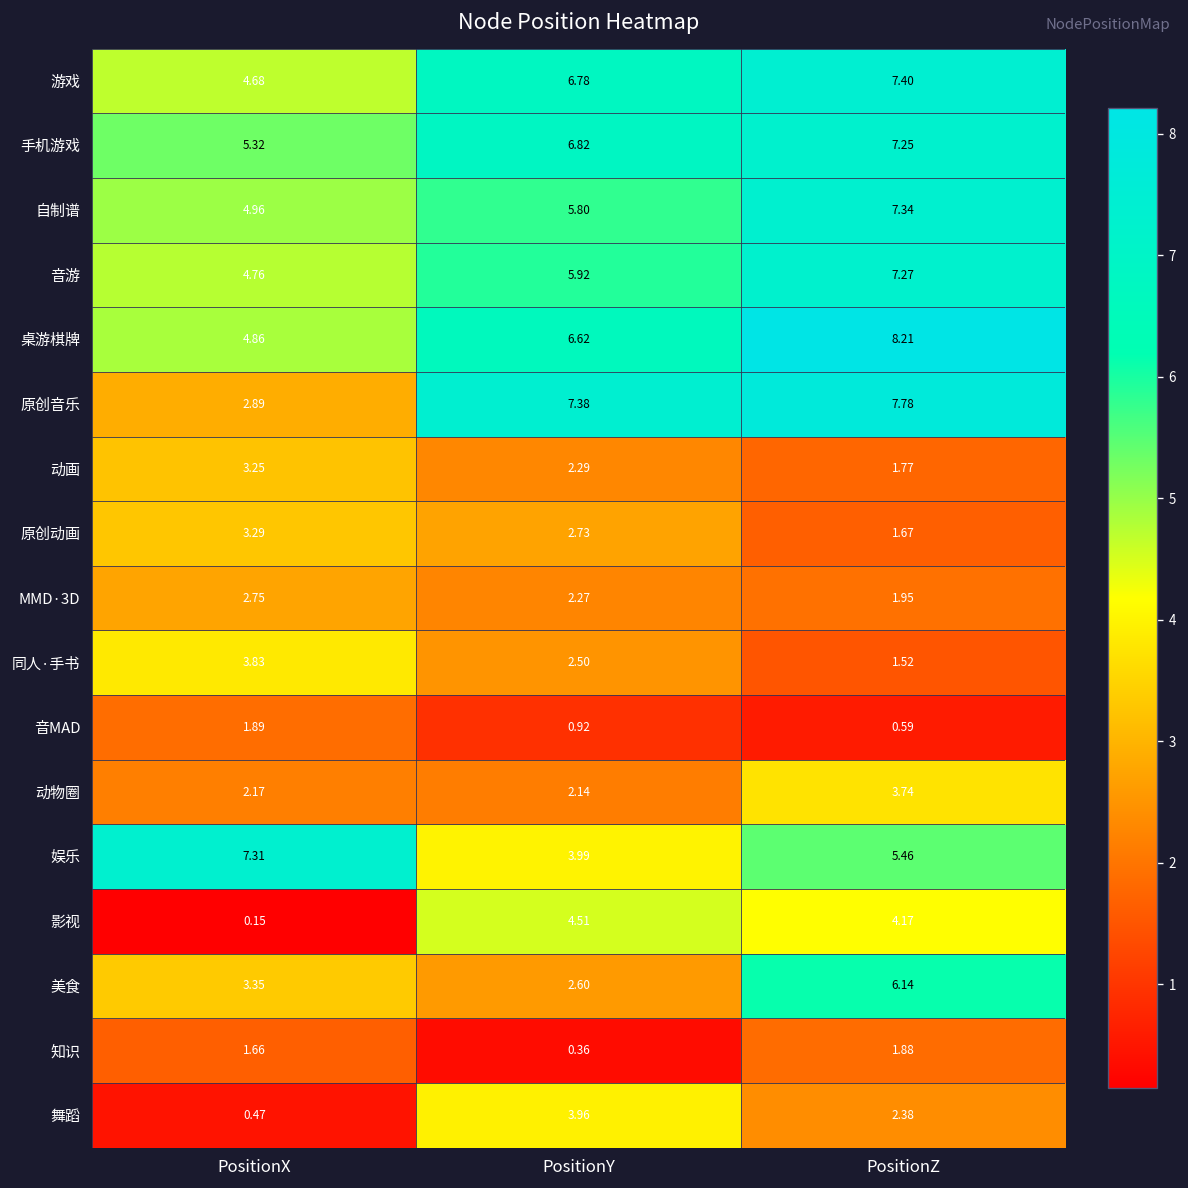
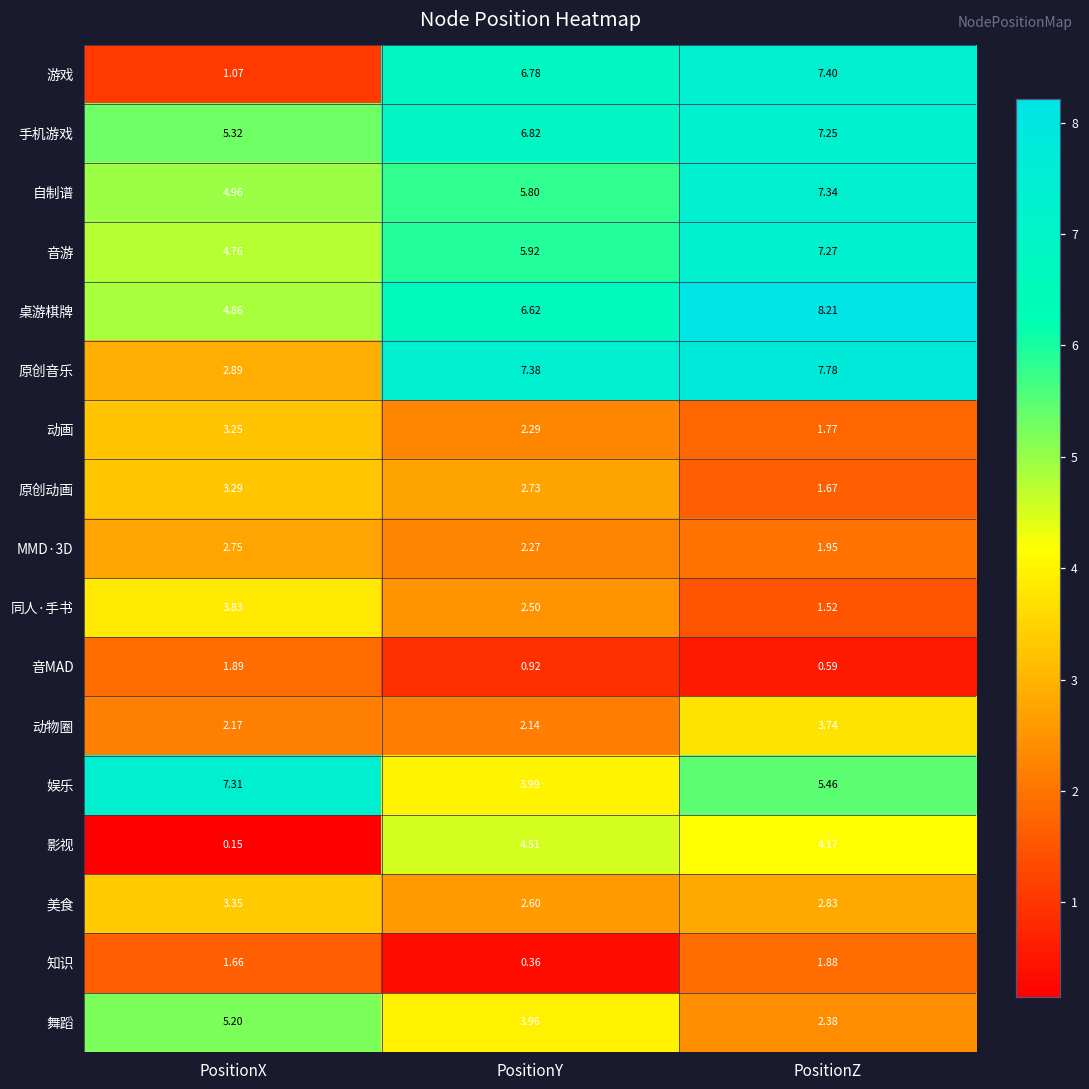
游戏, PositionX: 4.68 -> 1.07
美食, PositionZ: 6.14 -> 2.83
舞蹈, PositionX: 0.47 -> 5.20
